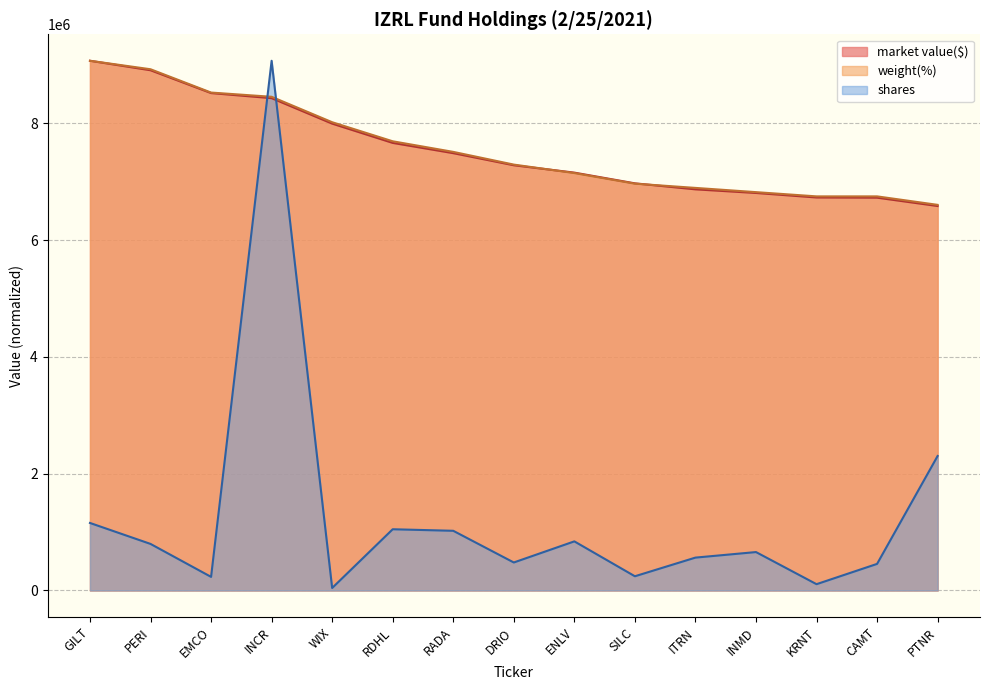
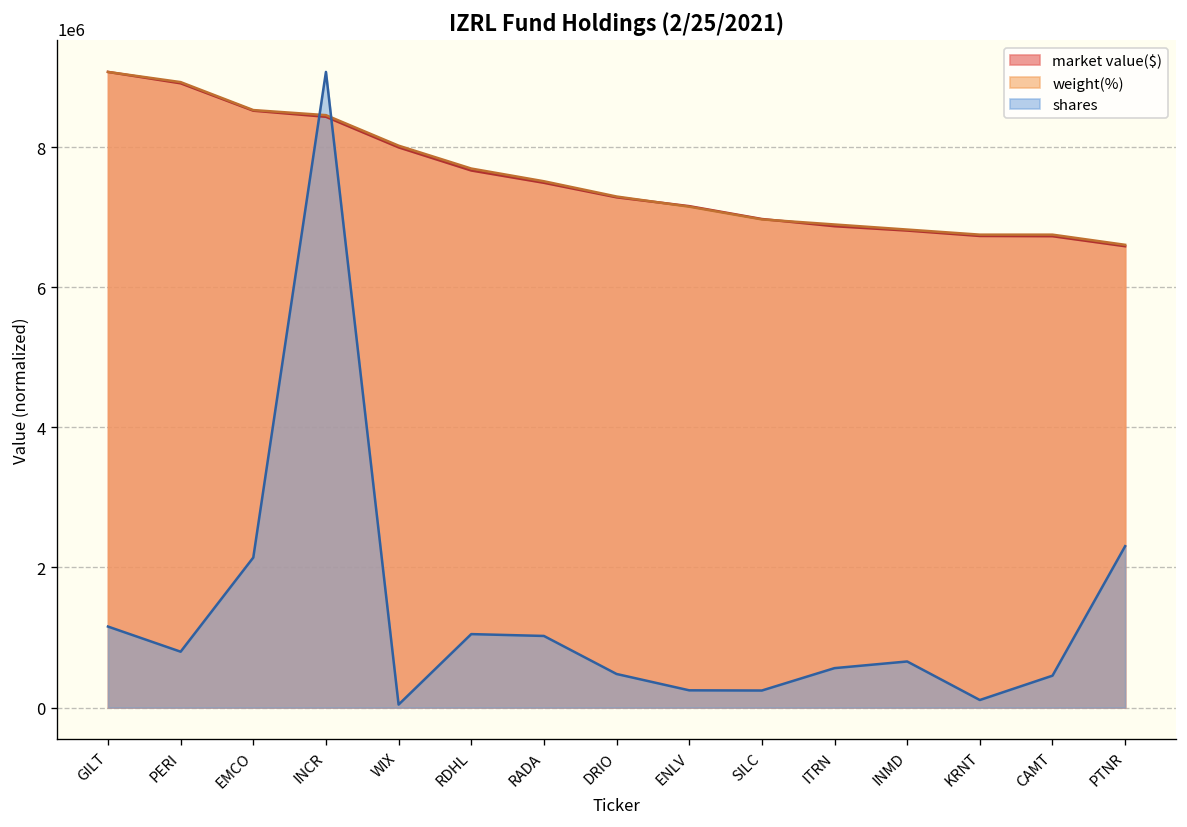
shares, EMCO: 200000 -> 2100000
shares, ENLV: 800000 -> 200000
